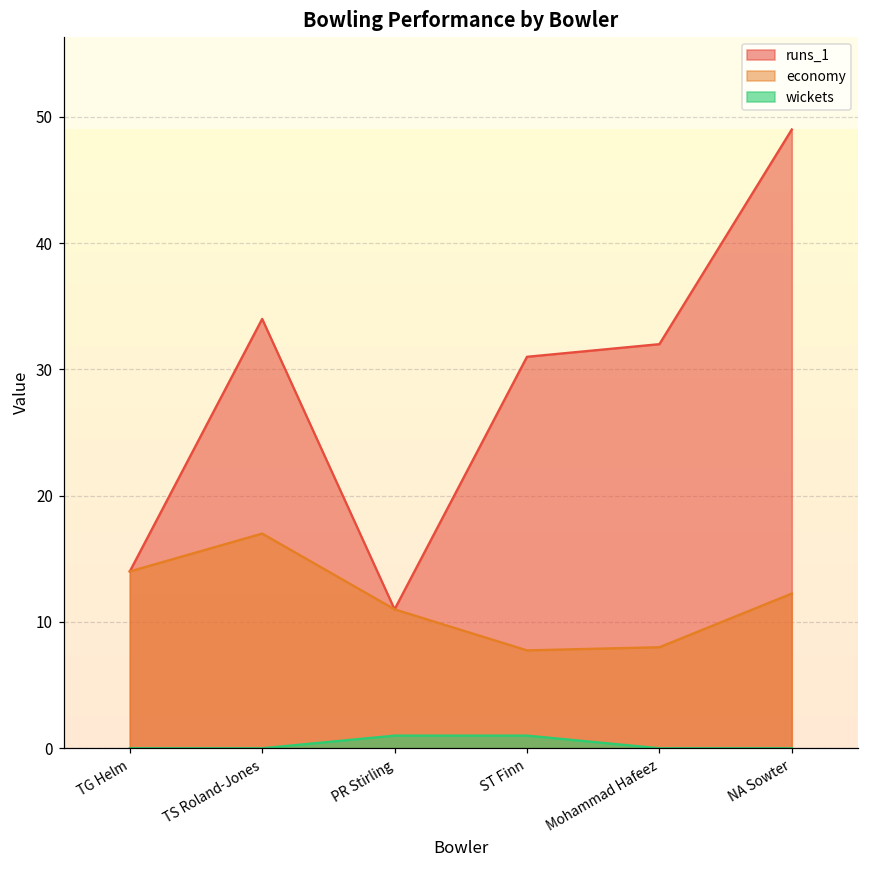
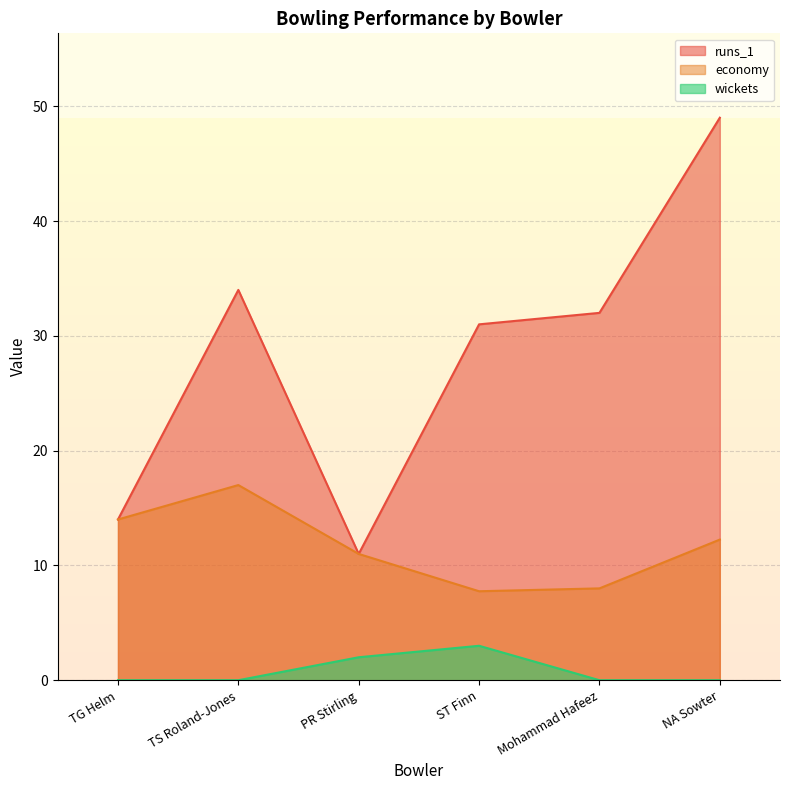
wickets, PR Stirling: 1 -> 2
wickets, ST Finn: 1 -> 3
